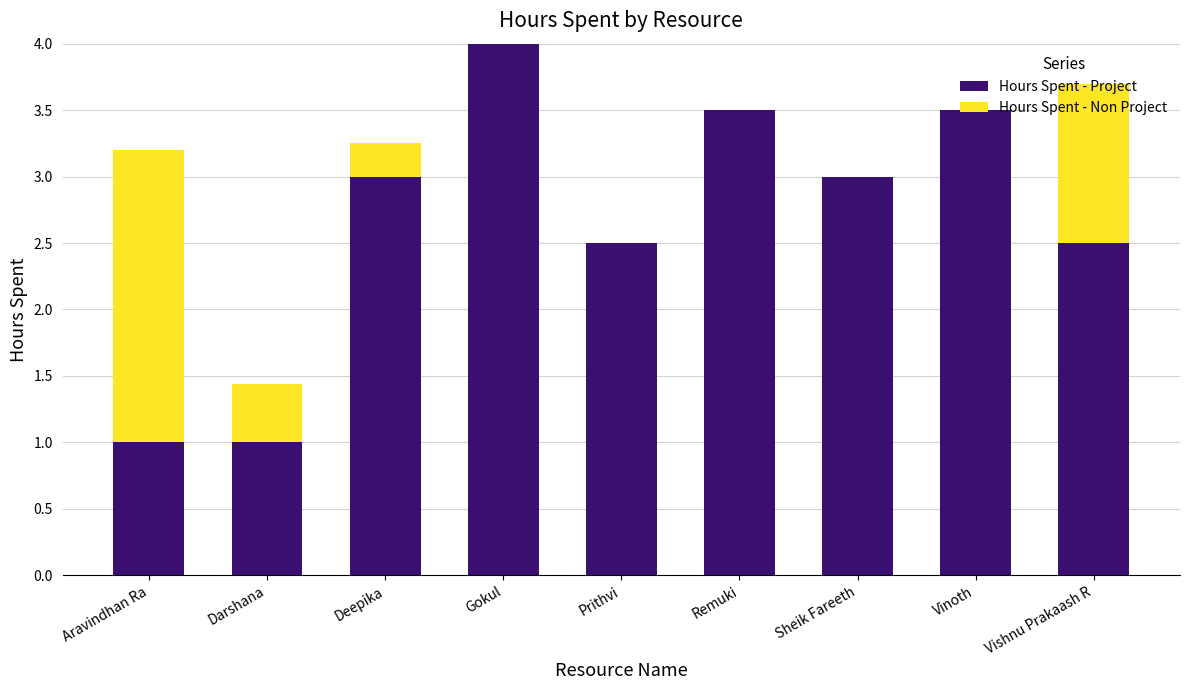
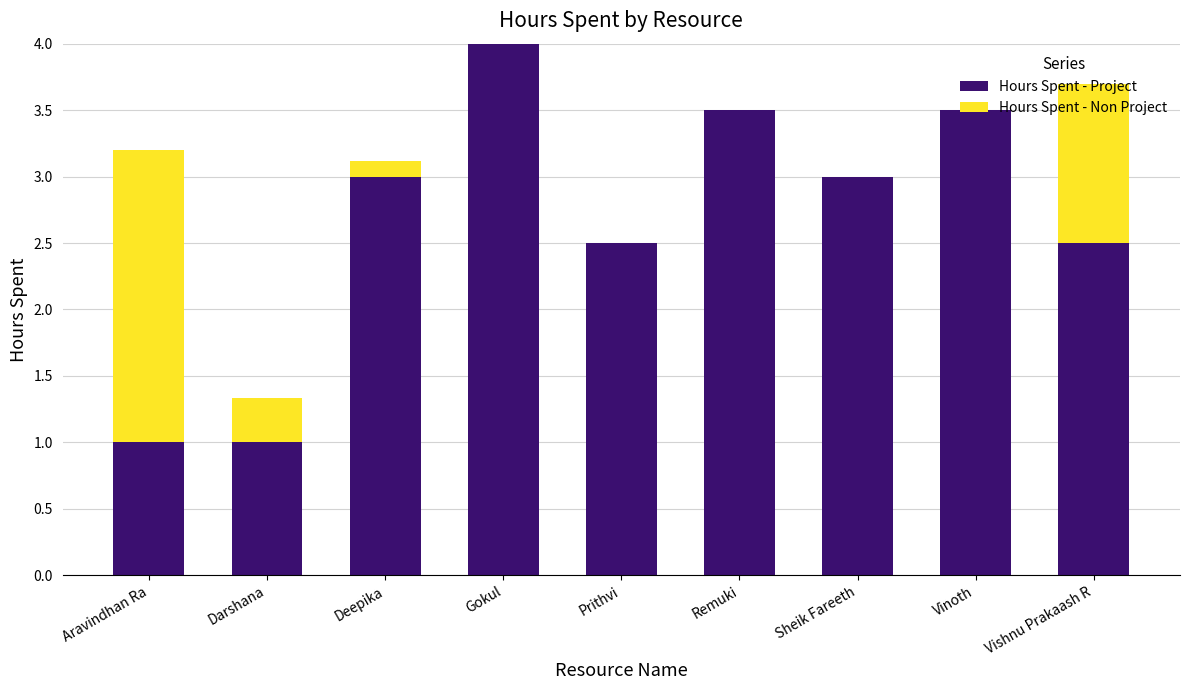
Hours Spent - Non Project, Darshana: 0.44 -> 0.33
Hours Spent - Non Project, Deepika: 0.25 -> 0.12
